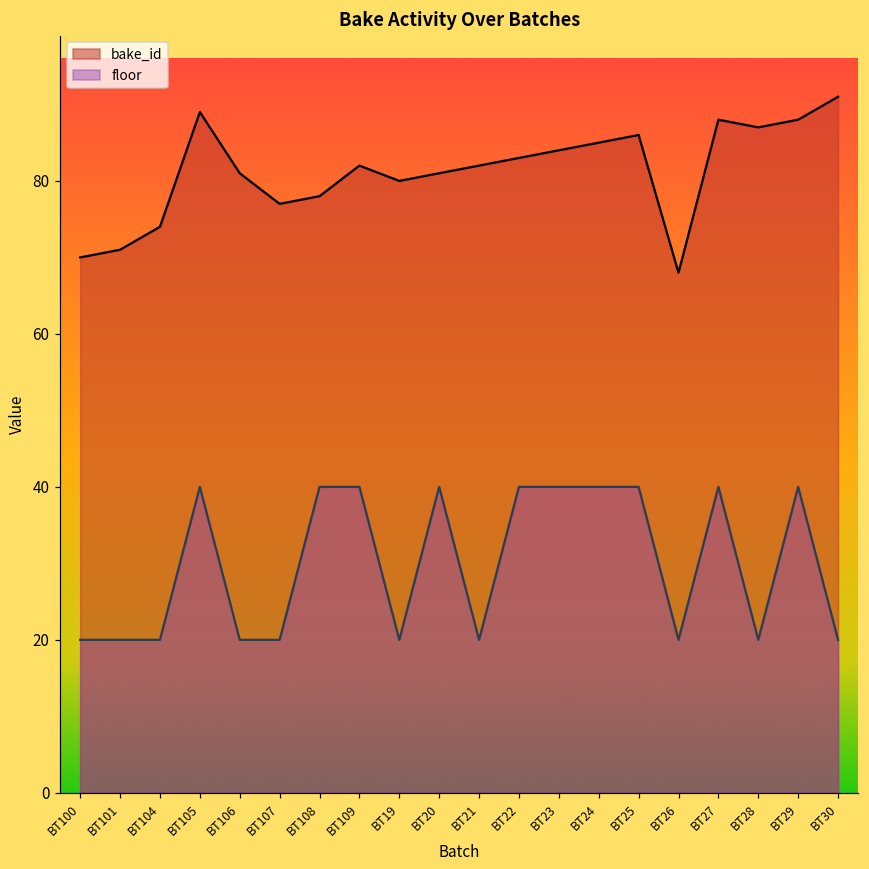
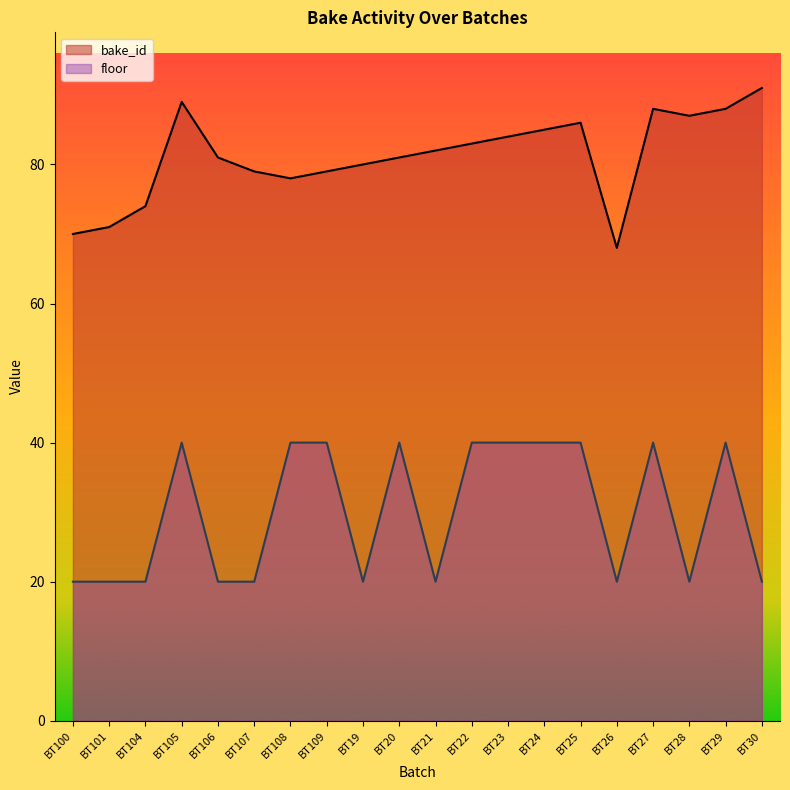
bake_id, BT107: 77 -> 79
bake_id, BT109: 82 -> 79
